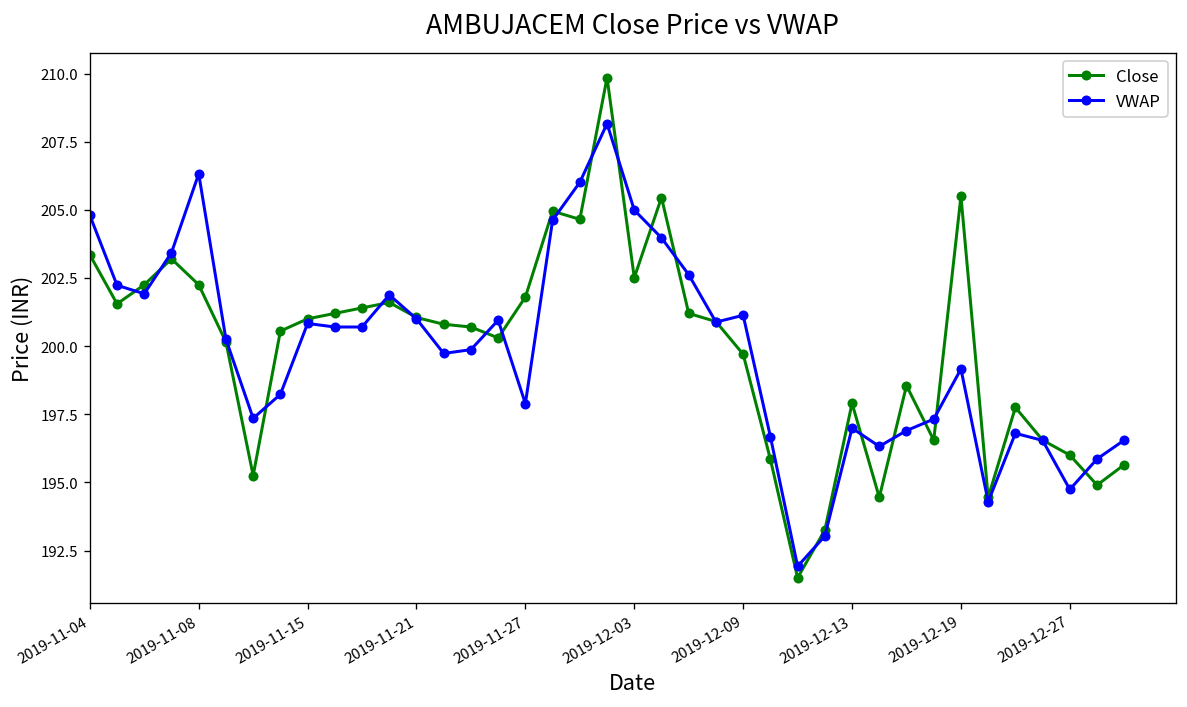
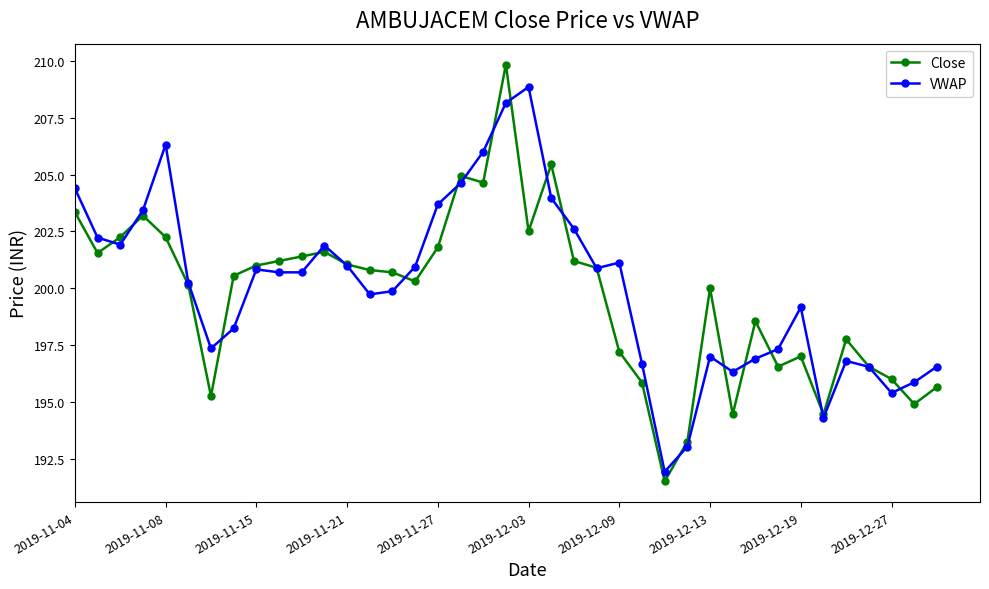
VWAP, 2019-11-04: 204.8 -> 204.4
VWAP, 2019-11-27: 197.9 -> 203.7
VWAP, 2019-12-03: 205.0 -> 208.9
Close, 2019-12-09: 199.7 -> 197.2
Close, 2019-12-13: 197.9 -> 200.0
Close, 2019-12-19: 205.5 -> 197.0
VWAP, 2019-12-27: 194.7 -> 195.4
